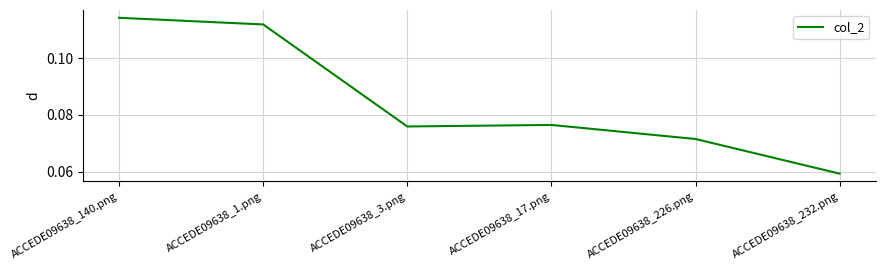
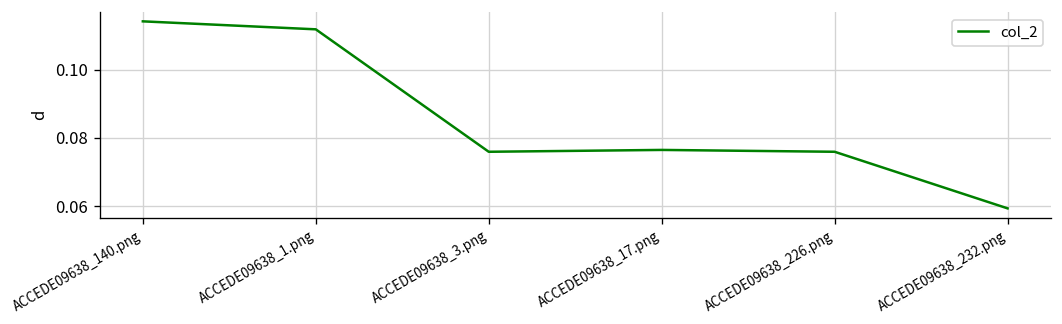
ACCEDE09638_226.png: 0.072 -> 0.076
